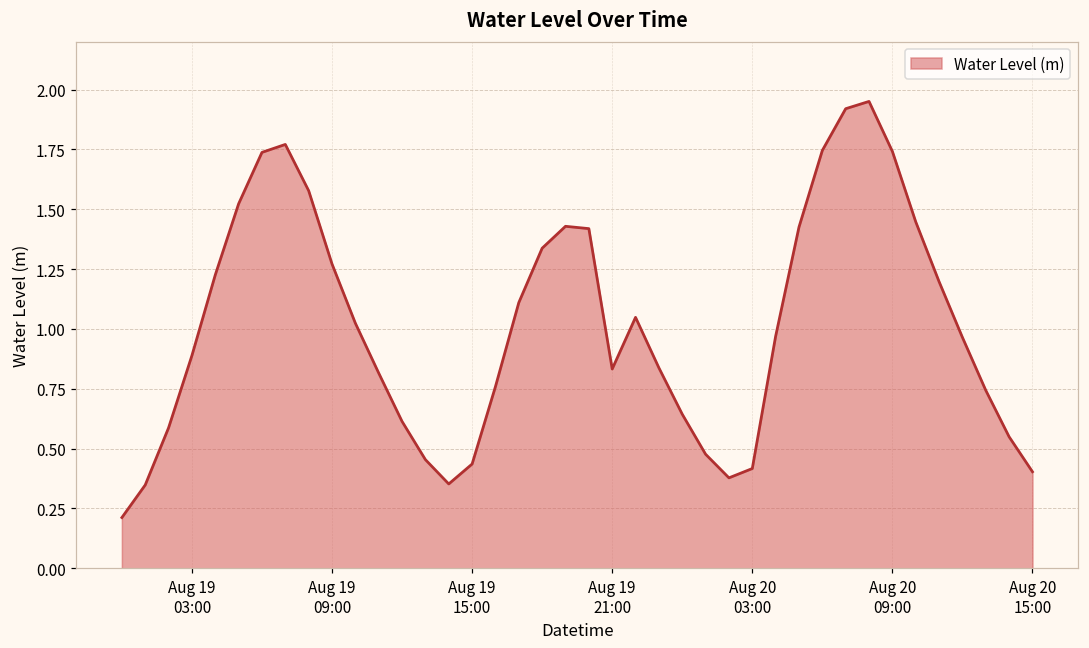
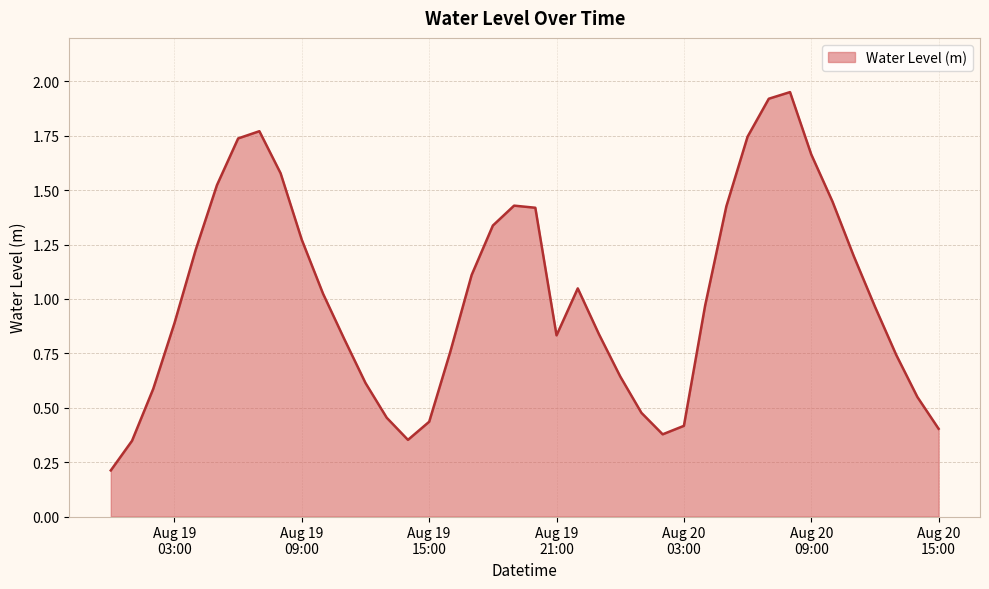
Aug 20 09:00: 1.74 -> 1.66
